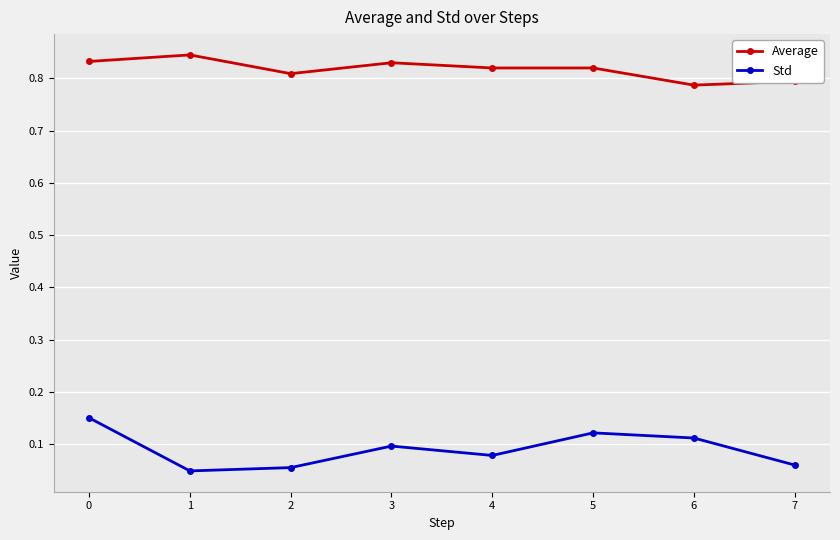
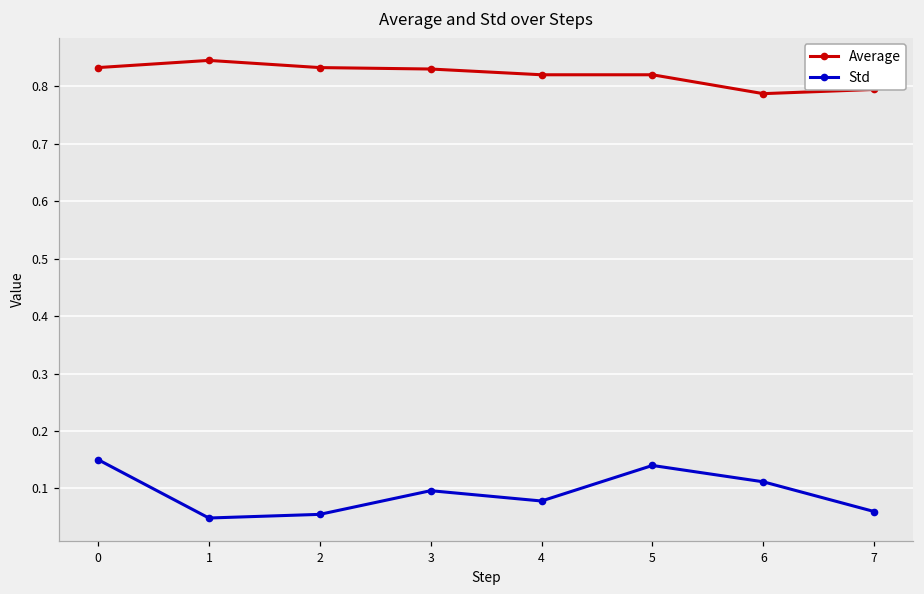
Average, 2: 0.81 -> 0.83
Std, 5: 0.12 -> 0.14
